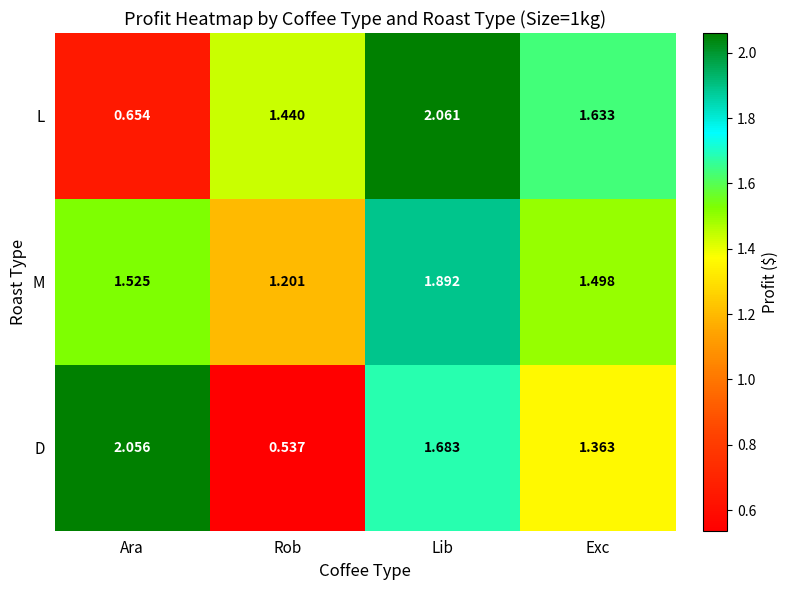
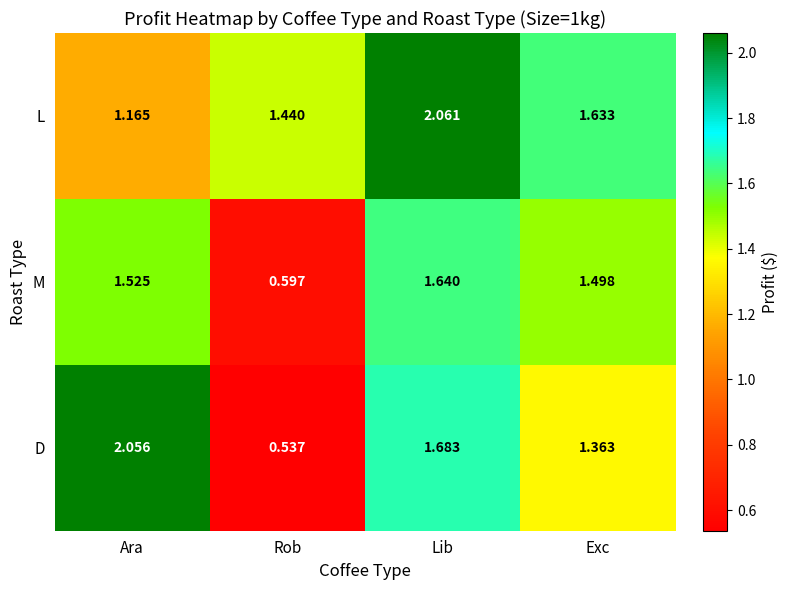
L, Ara: 0.654 -> 1.165
M, Rob: 1.201 -> 0.597
M, Lib: 1.892 -> 1.640
